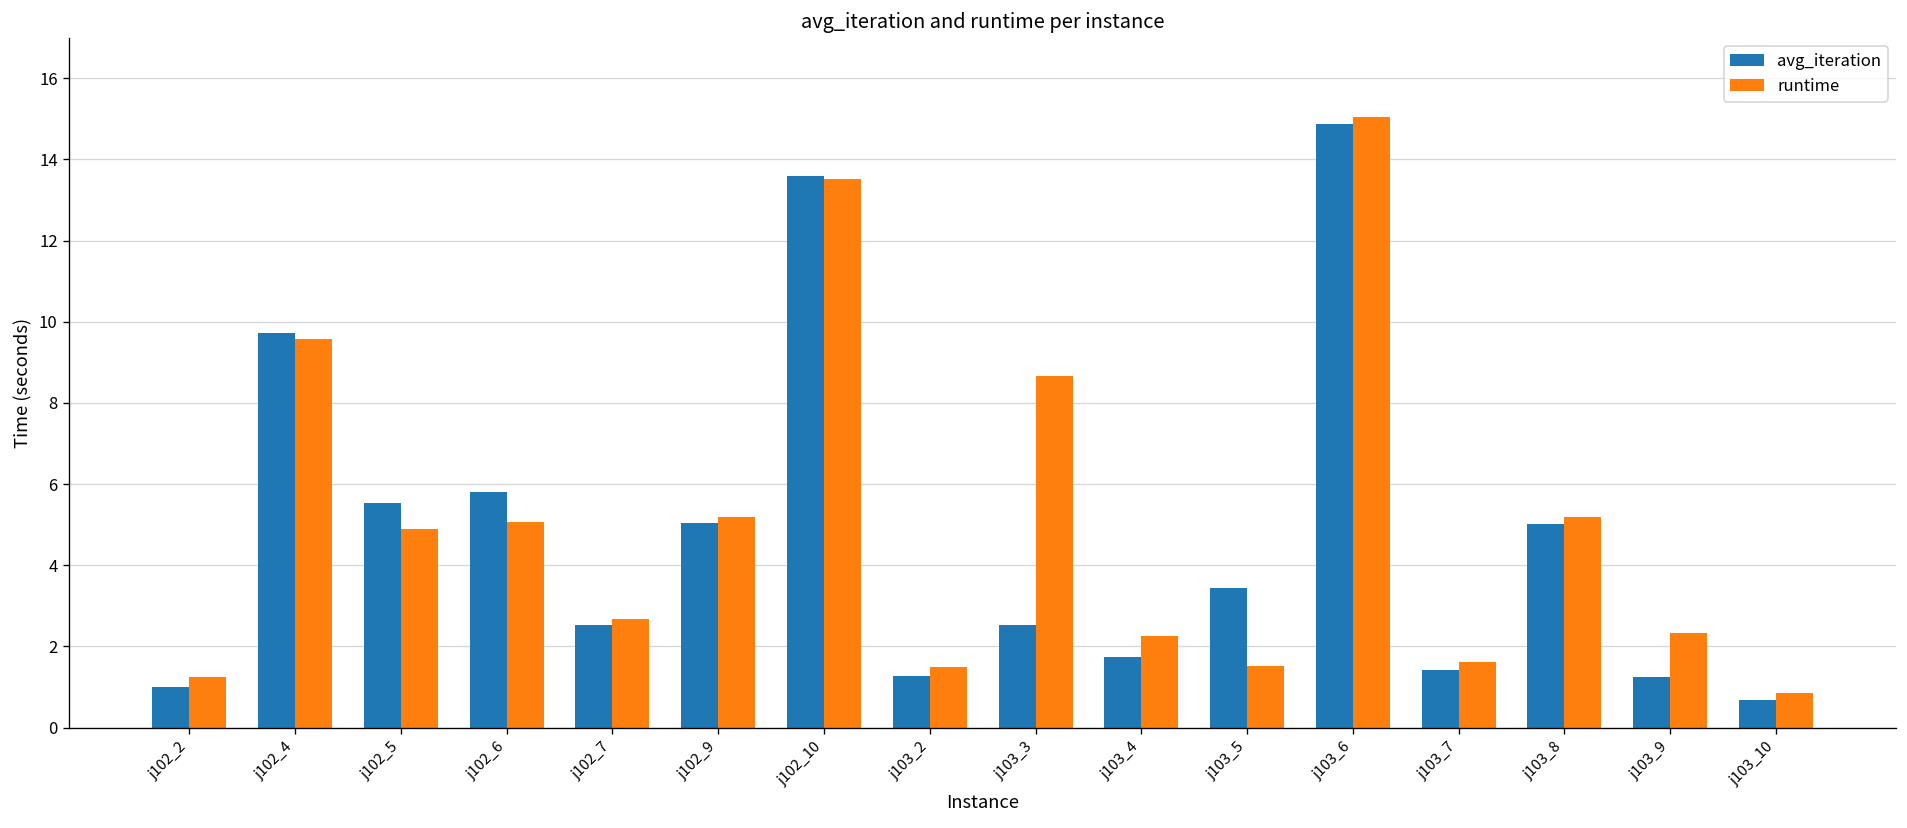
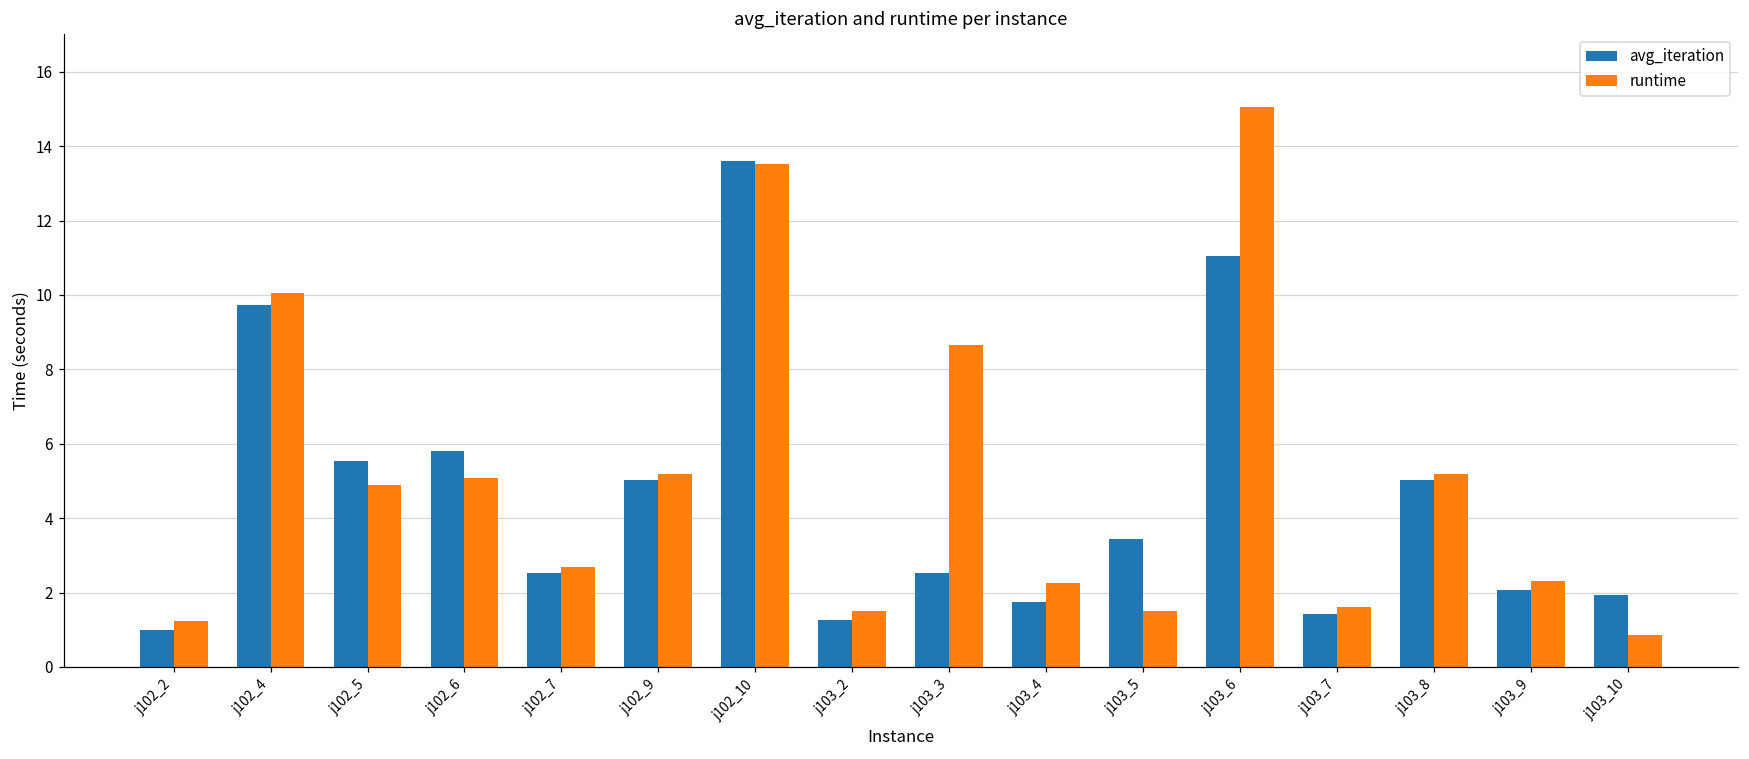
runtime, j102_4: 9.6 -> 10.1
avg_iteration, j103_6: 14.9 -> 11.0
avg_iteration, j103_9: 1.2 -> 2.1
avg_iteration, j103_10: 0.7 -> 1.9
